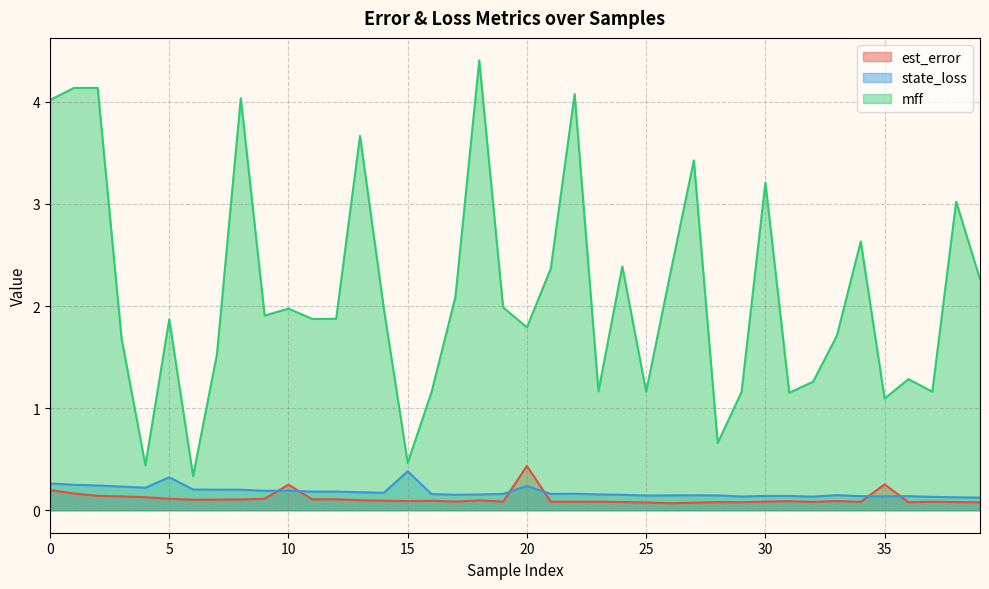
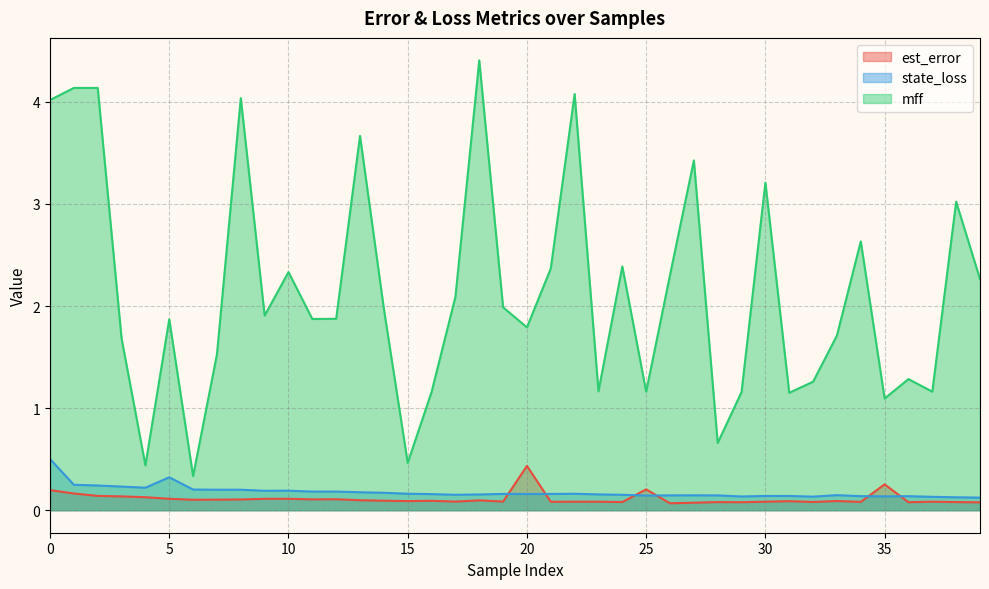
state_loss, 0: 0.26 -> 0.50
est_error, 10: 0.25 -> 0.11
mff, 10: 1.97 -> 2.33
state_loss, 15: 0.38 -> 0.16
state_loss, 20: 0.24 -> 0.16
est_error, 25: 0.08 -> 0.20
